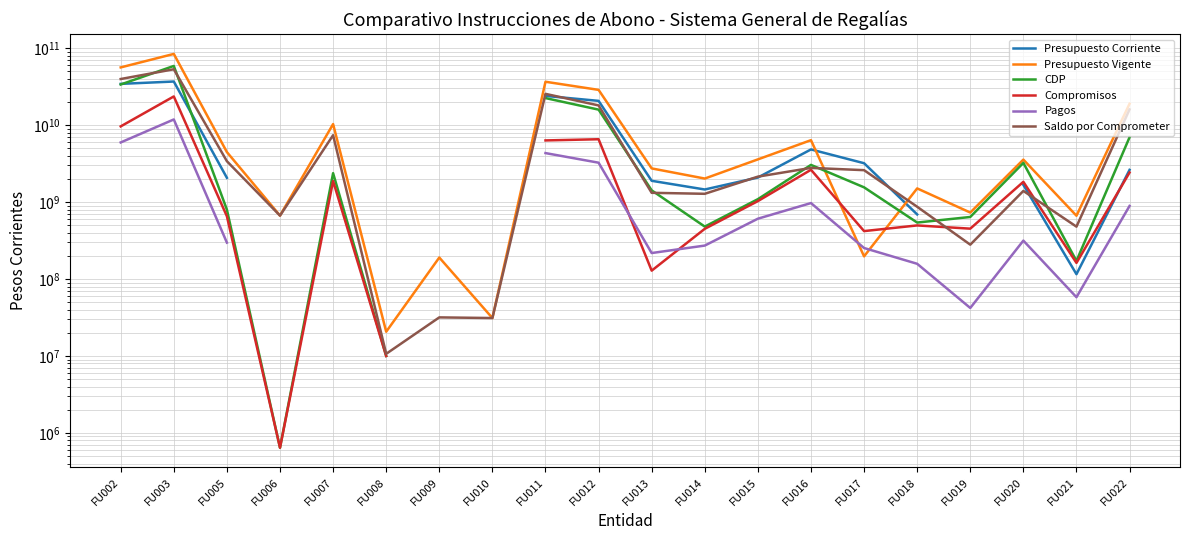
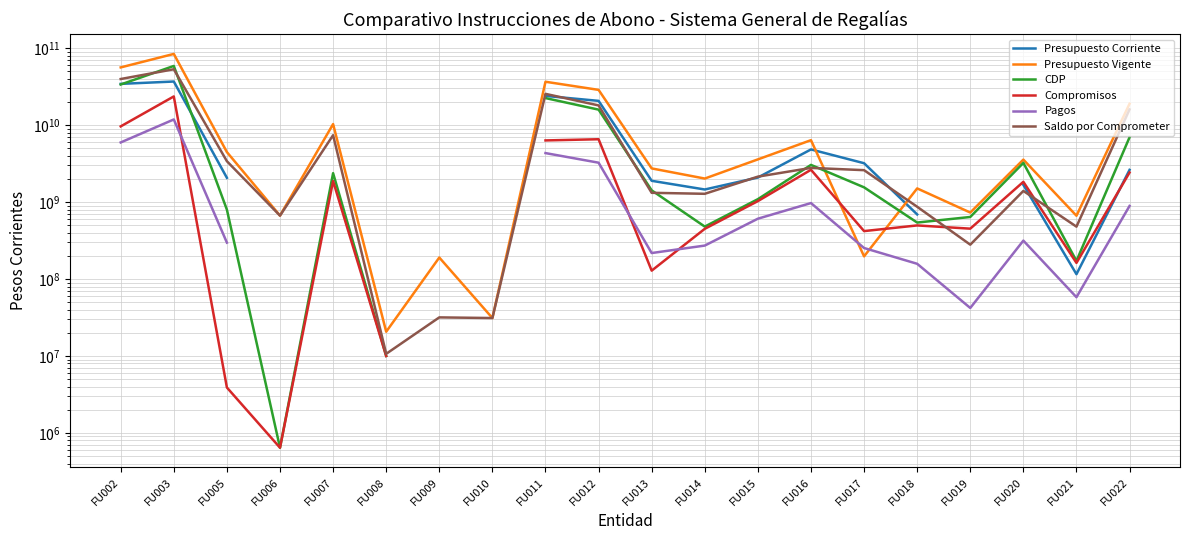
Compromisos, FU005: 700000000 -> 4000000
